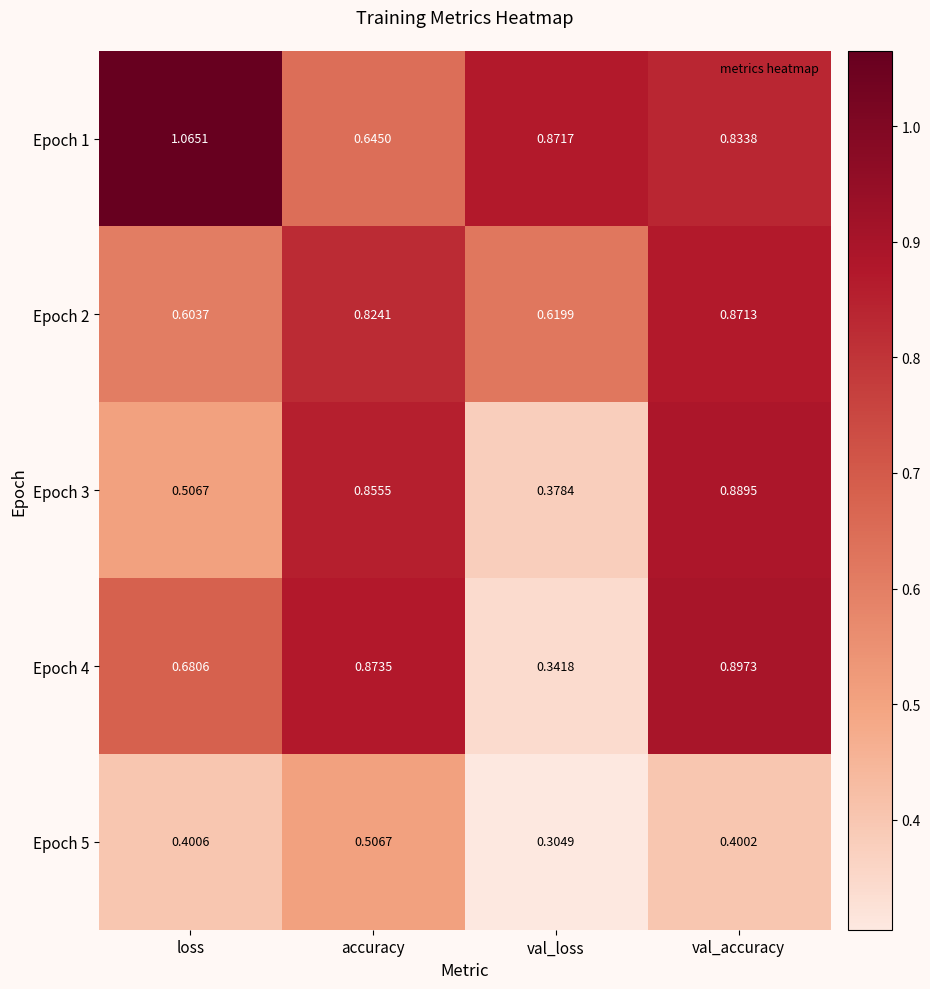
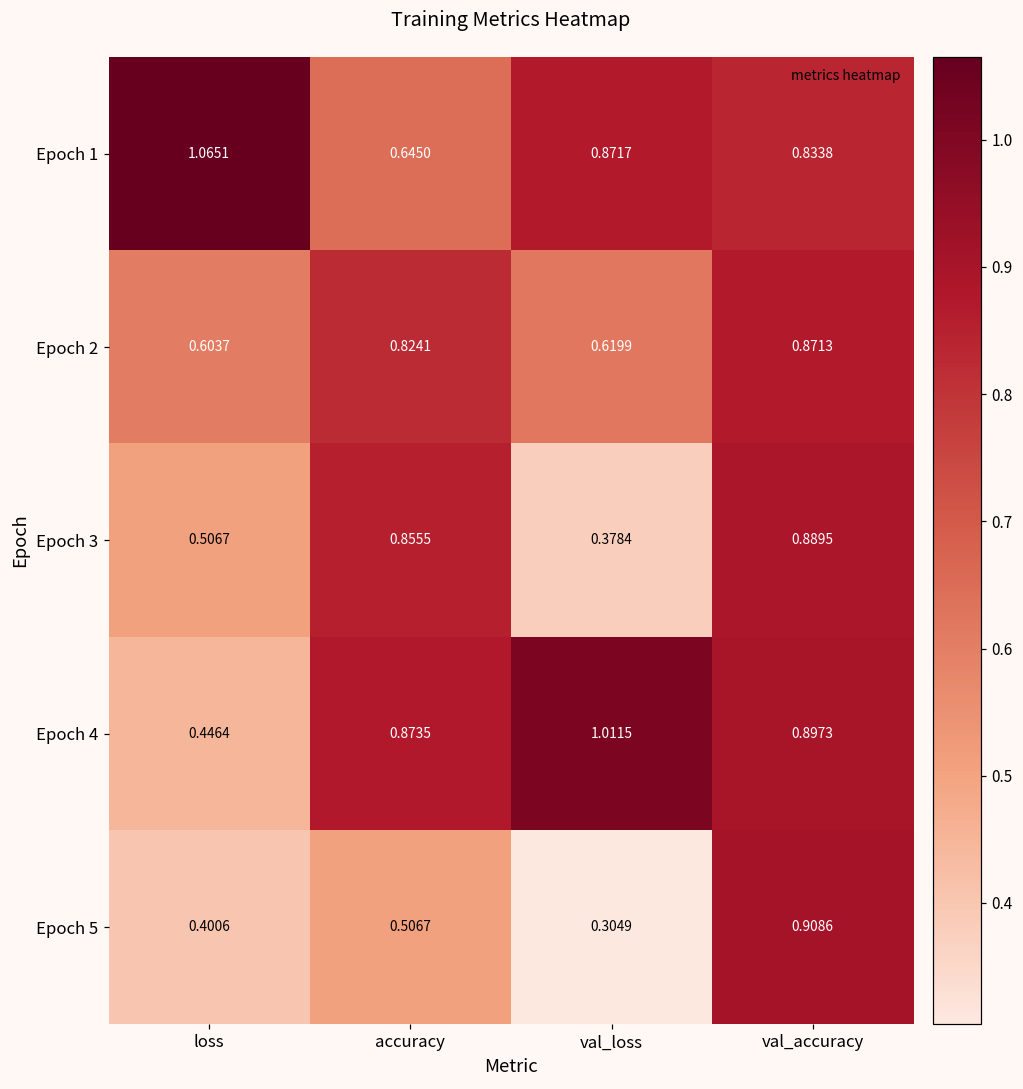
Epoch 4, loss: 0.6806 -> 0.4464
Epoch 4, val_loss: 0.3418 -> 1.0115
Epoch 5, val_accuracy: 0.4002 -> 0.9086
